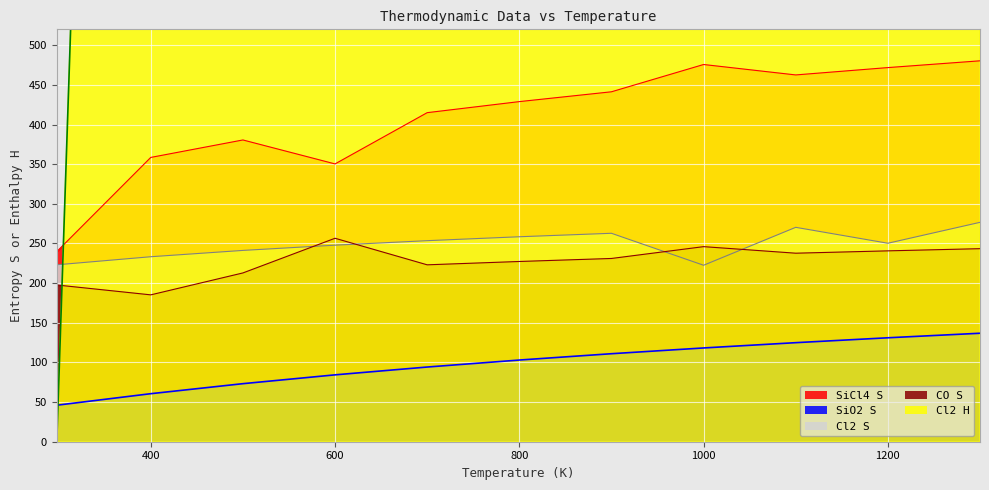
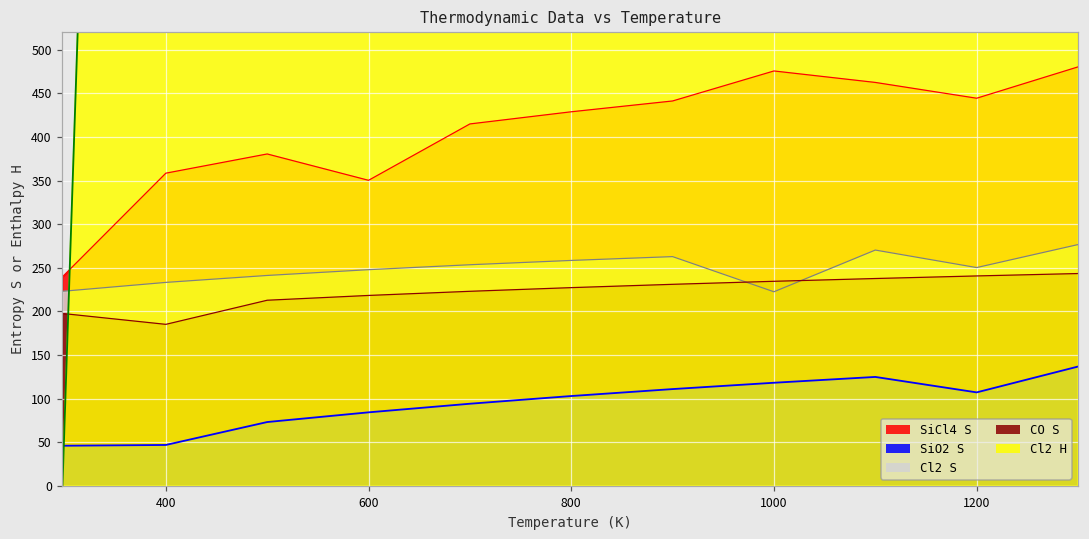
SiO2 S, 400: 60 -> 50
CO S, 600: 260 -> 220
CO S, 1000: 250 -> 230
SiCl4 S, 1200: 470 -> 440
SiO2 S, 1200: 130 -> 110
